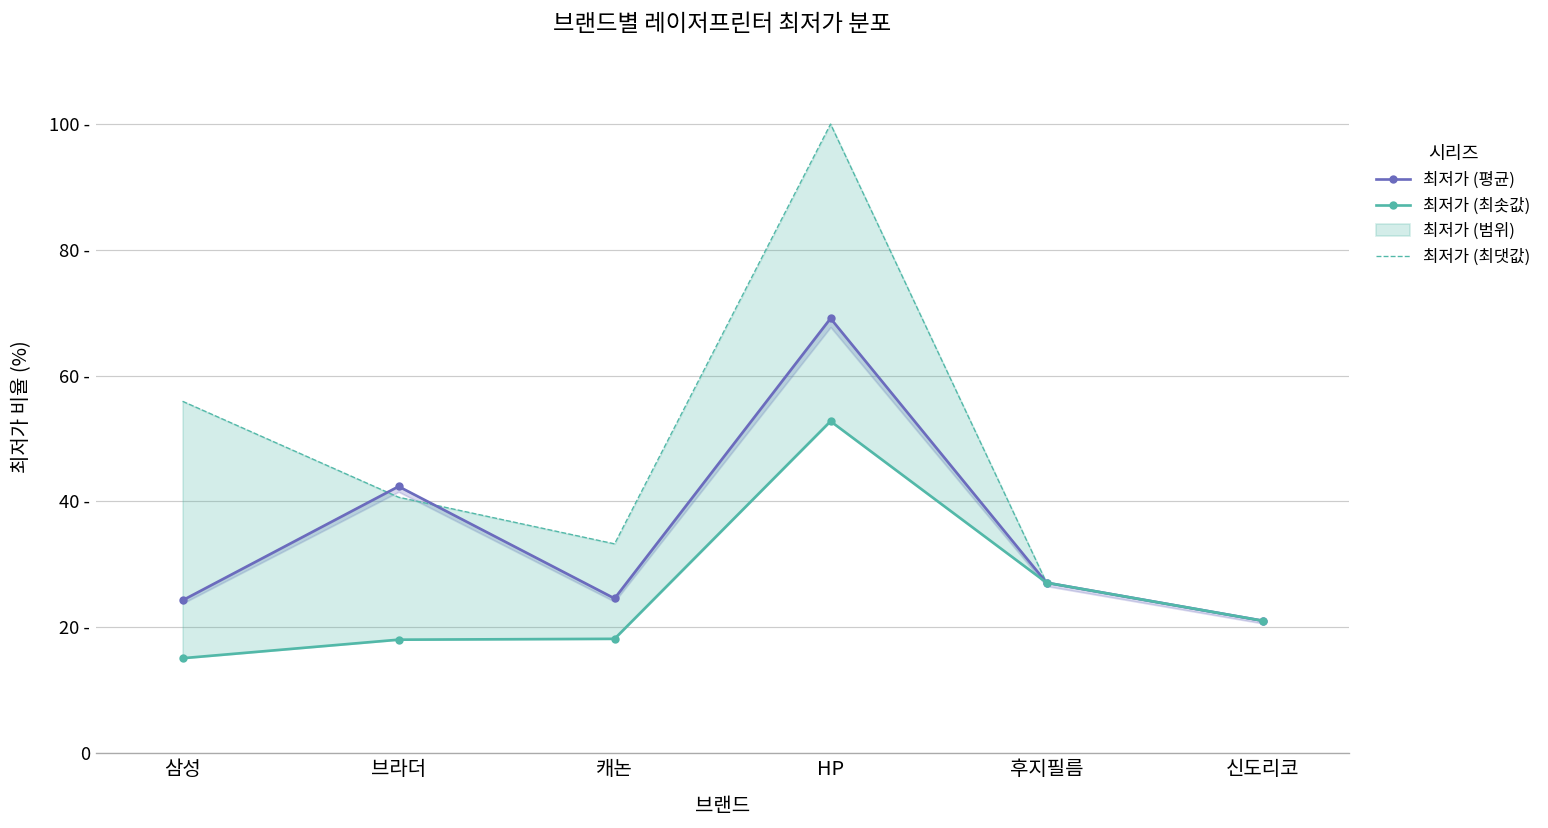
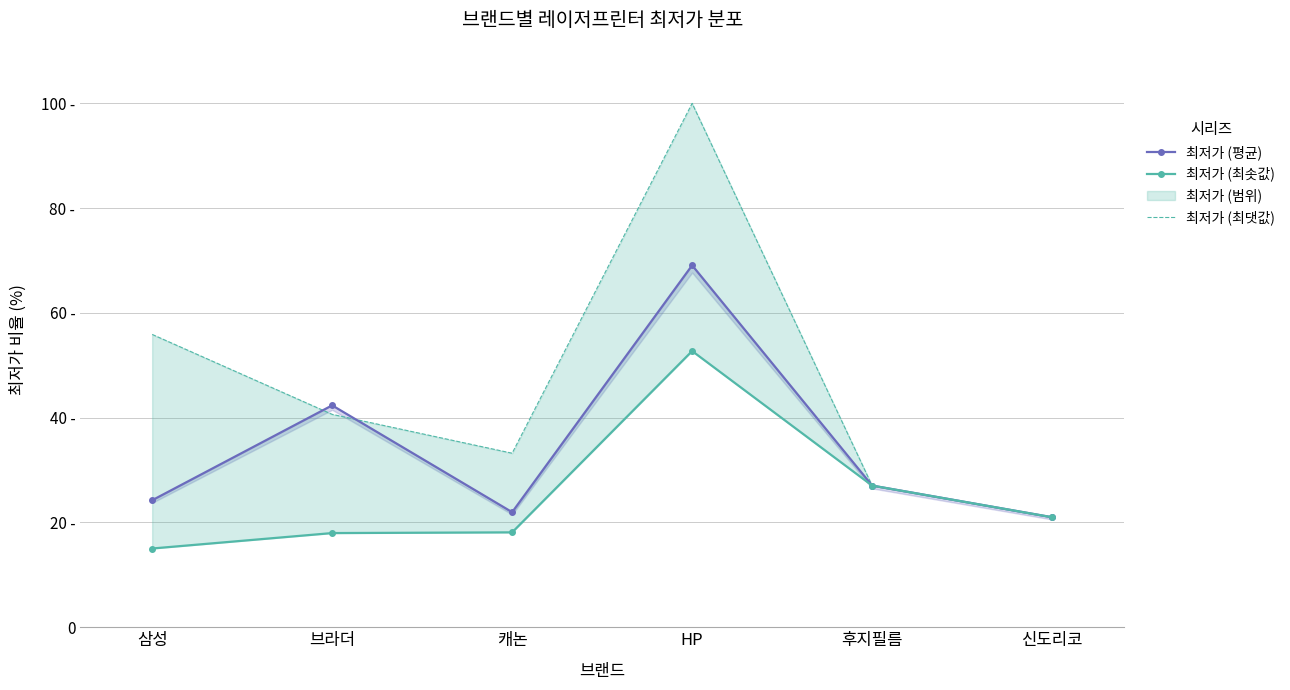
최저가 (평균), 캐논: 25 - -> 22 -
